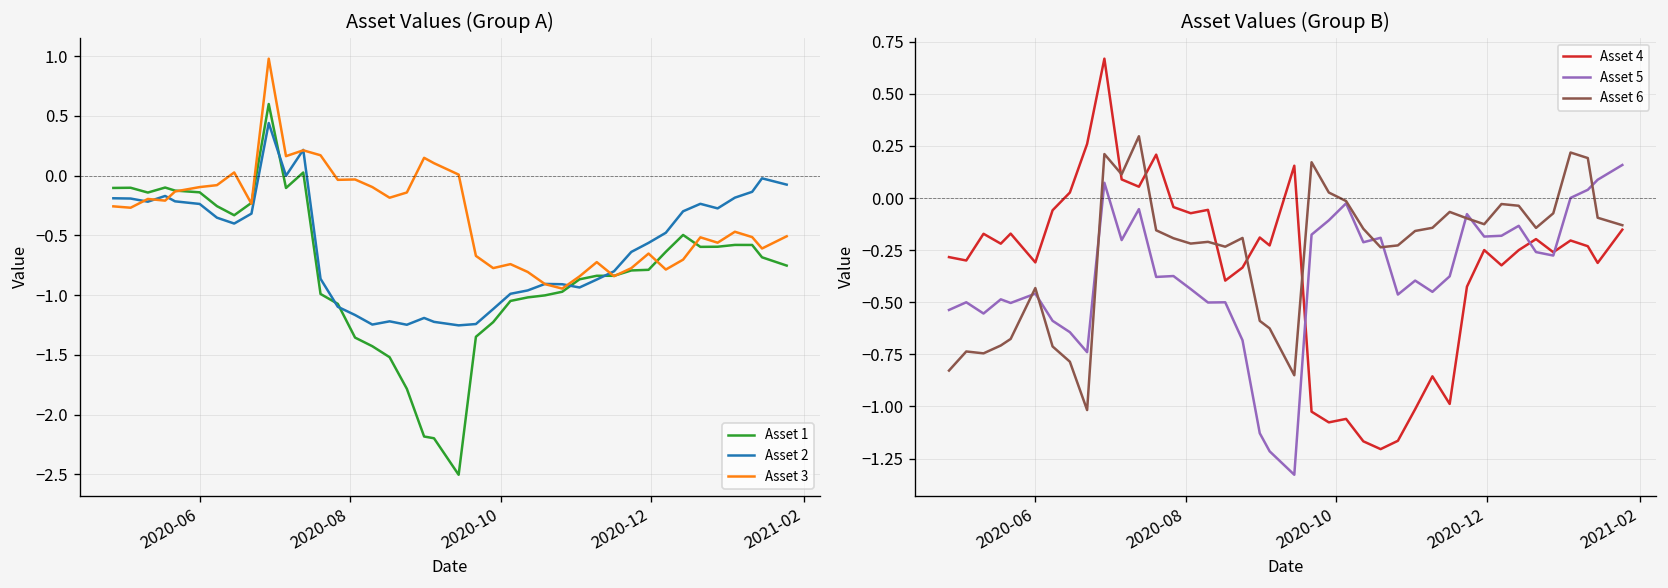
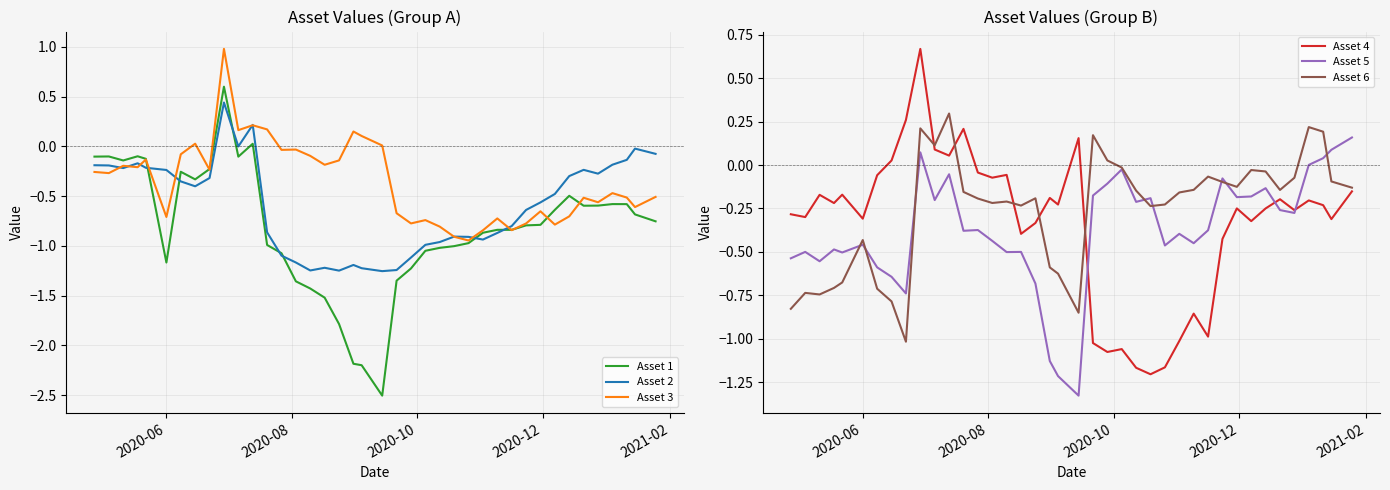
Asset Values (Group A), Asset 1, 2020-06: -0.1 -> -1.2
Asset Values (Group A), Asset 3, 2020-06: -0.1 -> -0.7
